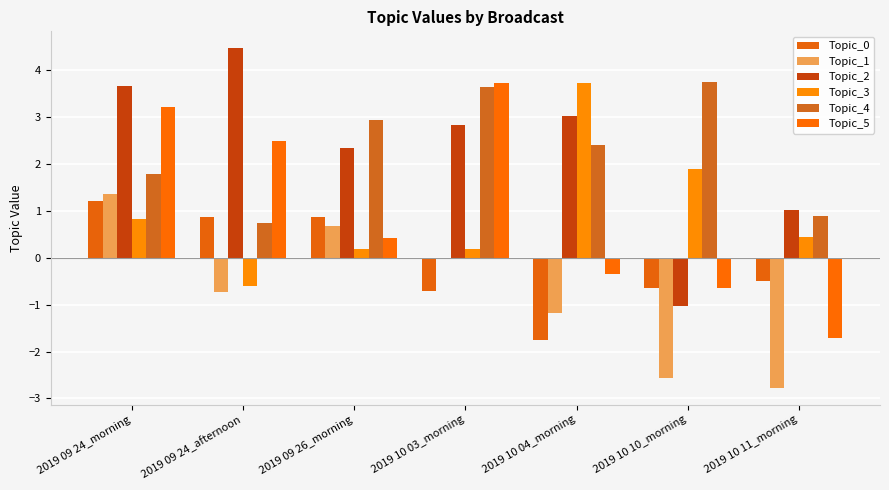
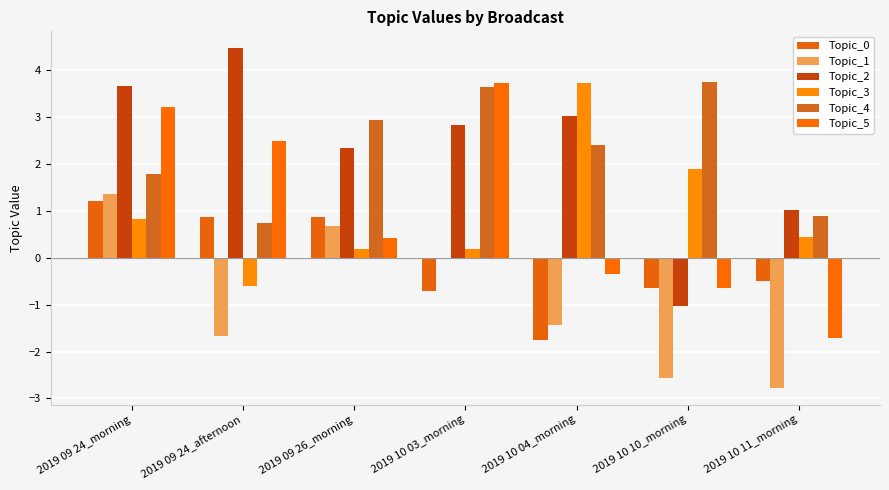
Topic_1, 2019 09 24_afternoon: -0.7 -> -1.7
Topic_1, 2019 10 04_morning: -1.2 -> -1.4
